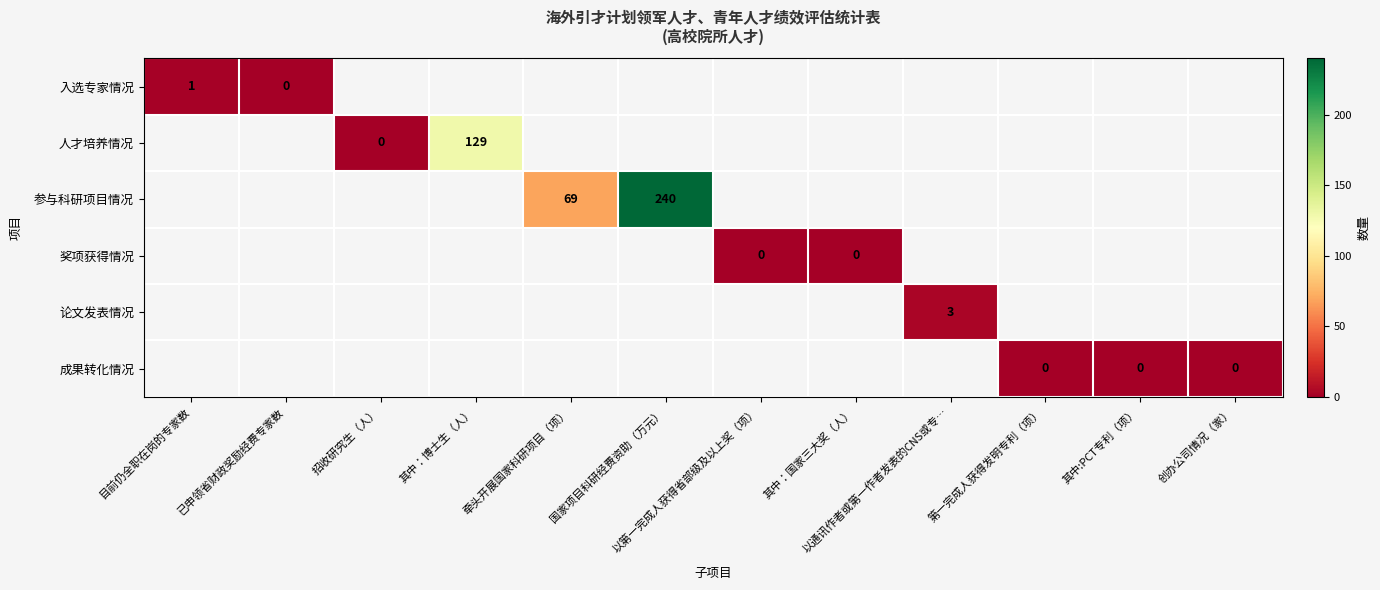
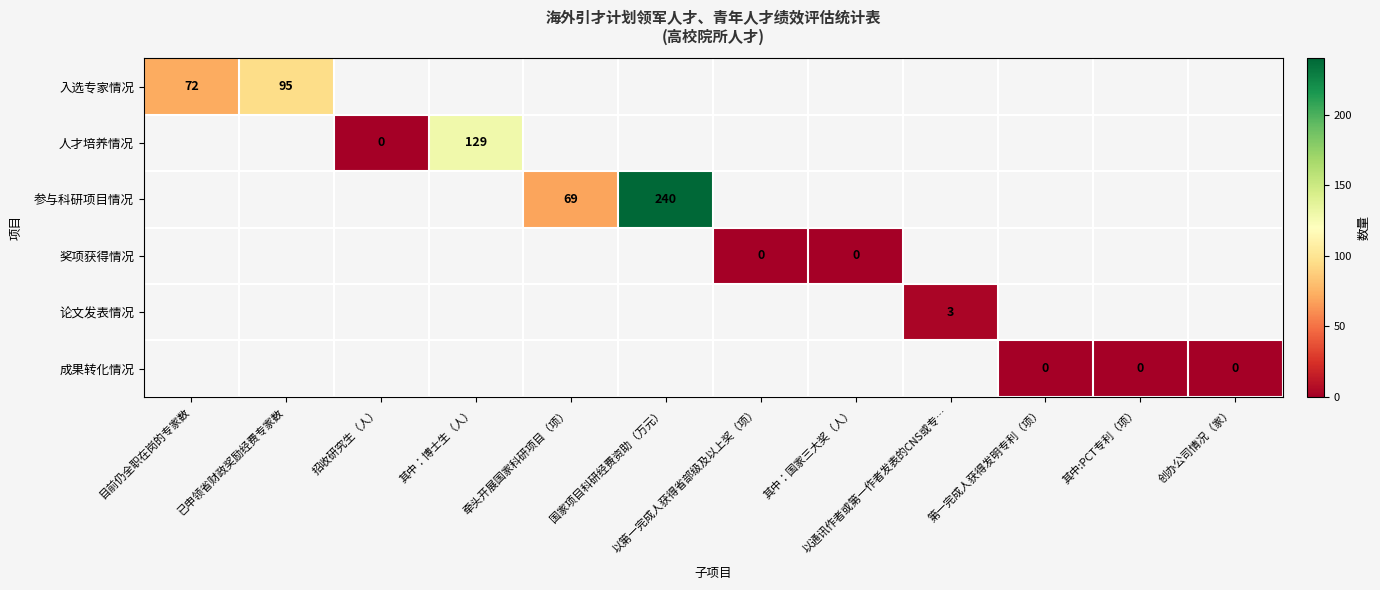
入选专家情况, 目前仍全职在岗的专家数: 1 -> 72
入选专家情况, 已申领省财政奖励经费专家数: 0 -> 95
